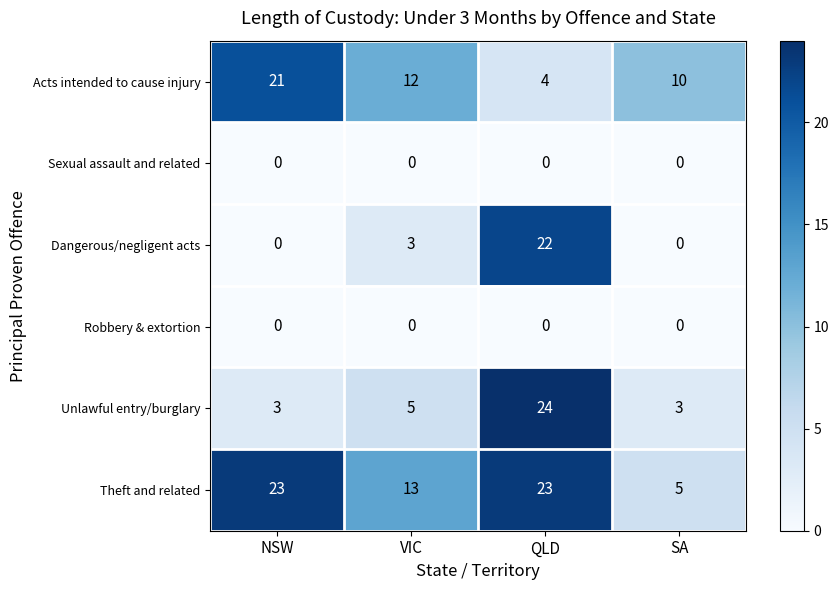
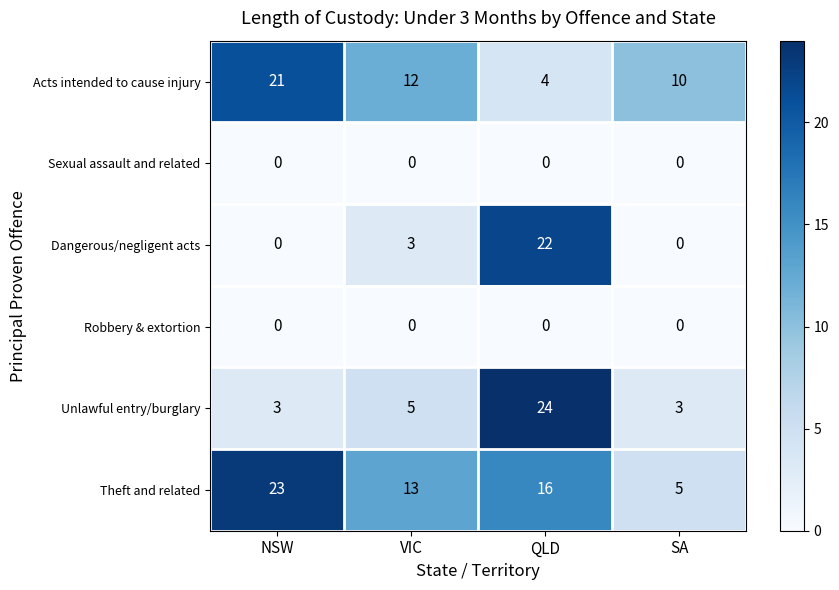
Theft and related, QLD: 23 -> 16
